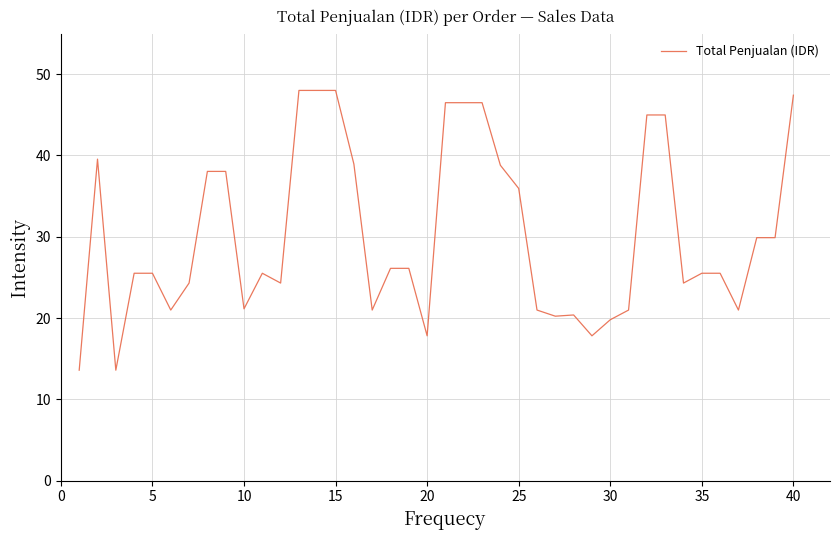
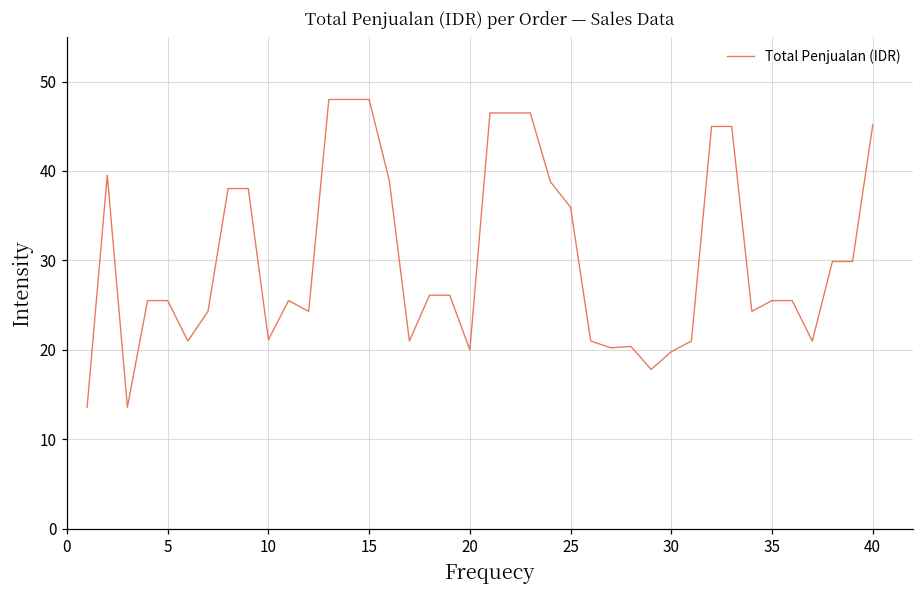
20: 18 -> 20
40: 47 -> 45
